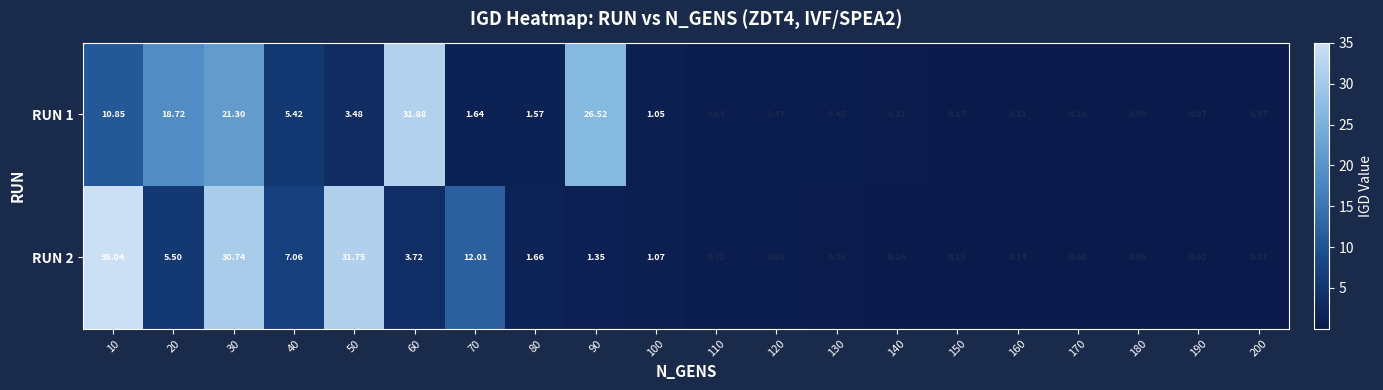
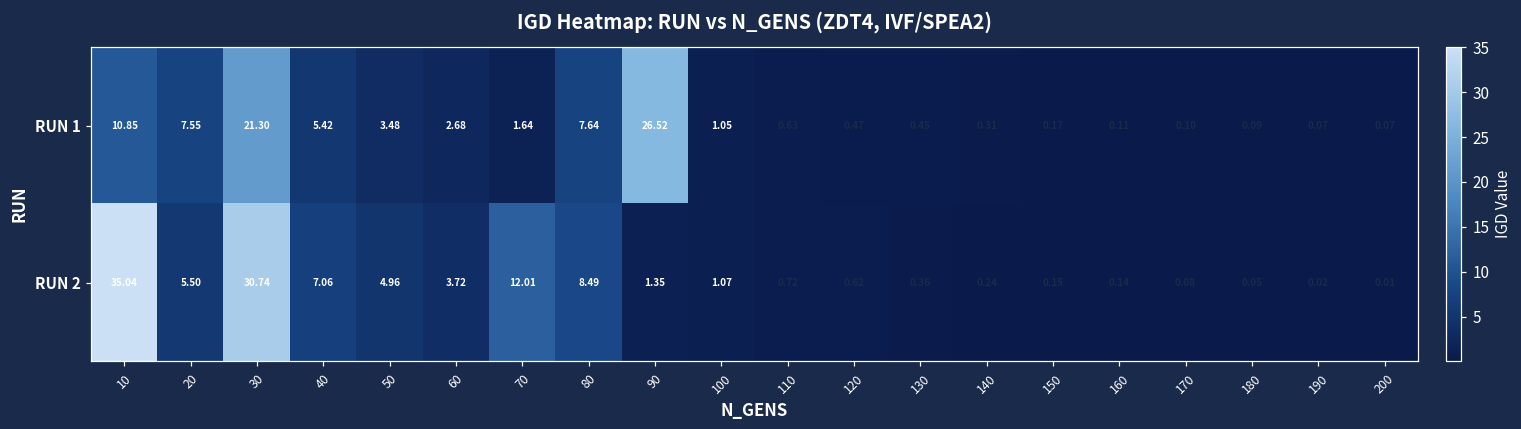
RUN 1, 20: 18.72 -> 7.55
RUN 1, 60: 31.88 -> 2.68
RUN 1, 80: 1.57 -> 7.64
RUN 2, 50: 31.75 -> 4.96
RUN 2, 80: 1.66 -> 8.49
